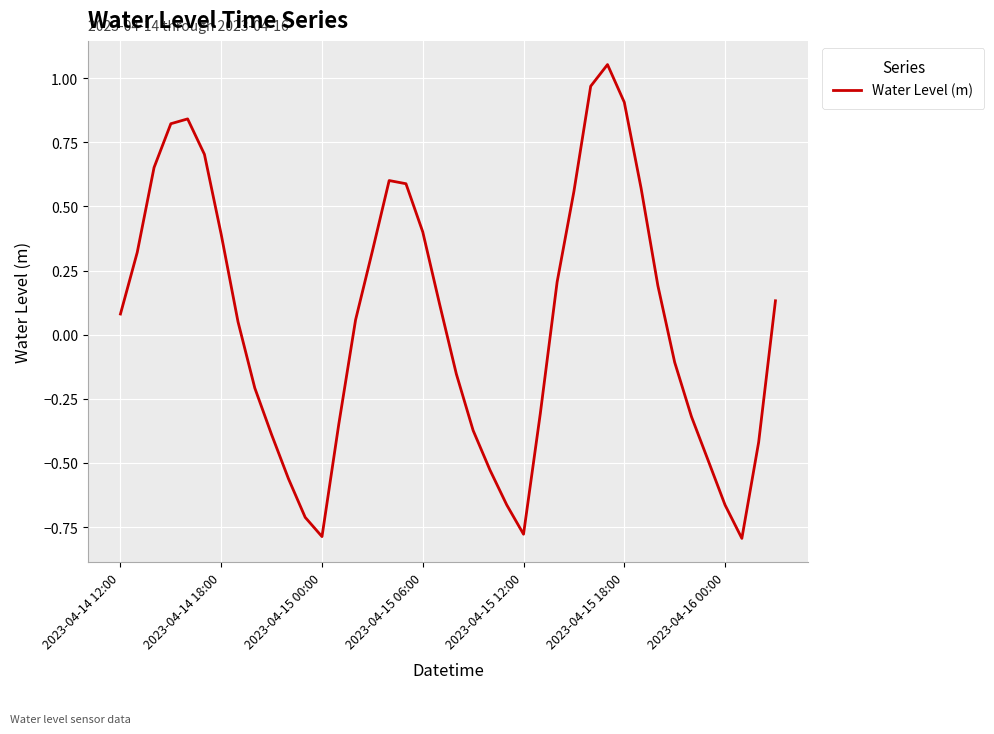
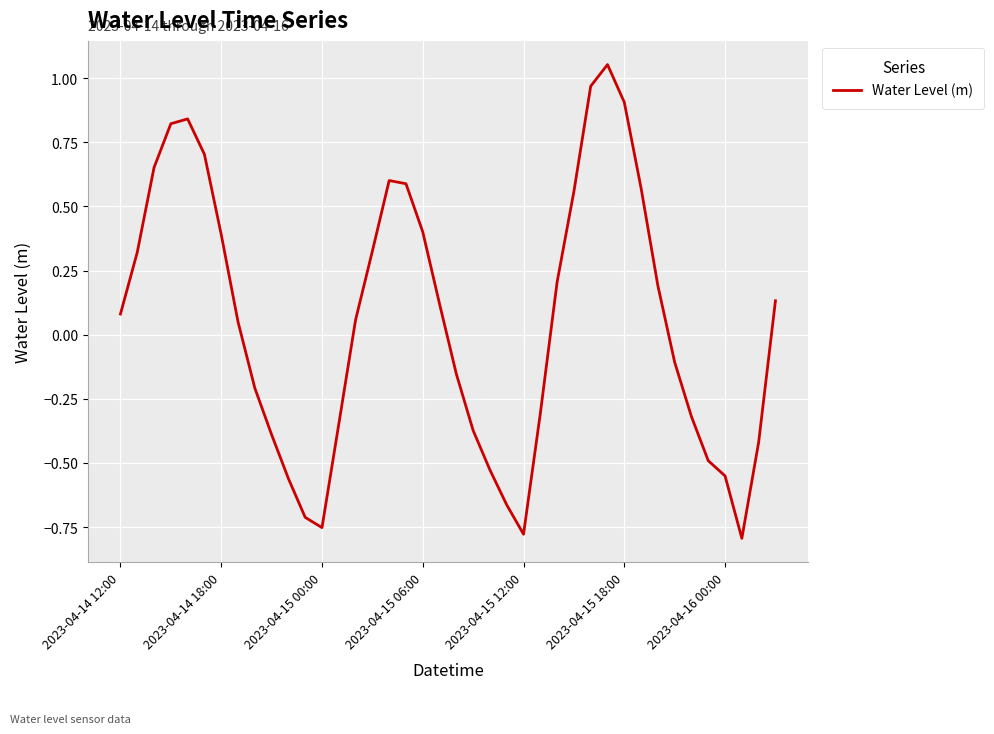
2023-04-15 00:00: -0.79 -> -0.75
2023-04-16 00:00: -0.66 -> -0.55
